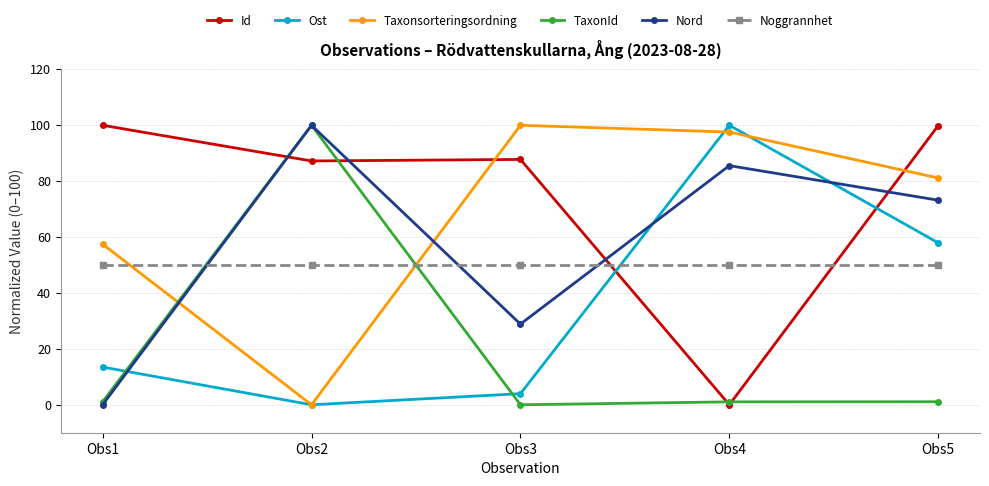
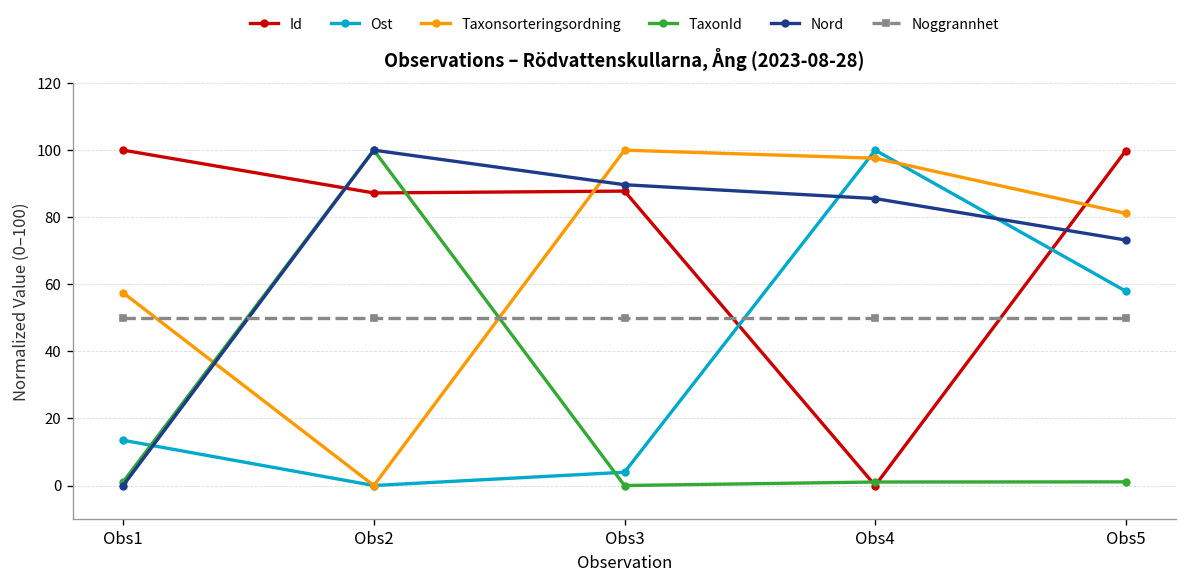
Nord, Obs3: 29 -> 90
